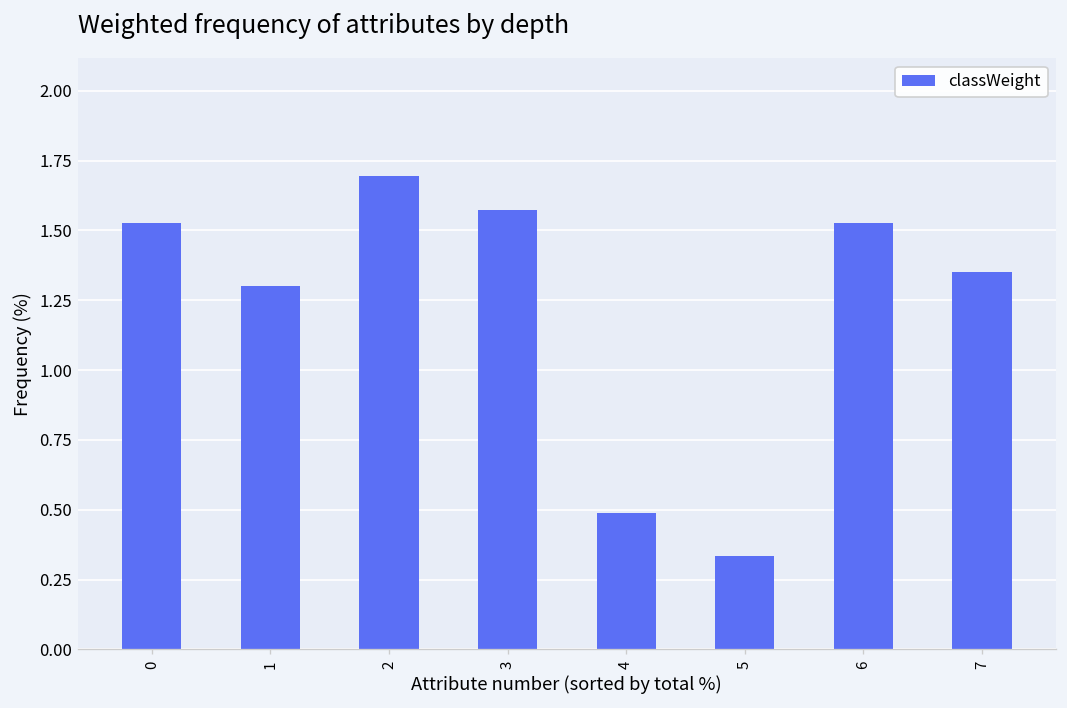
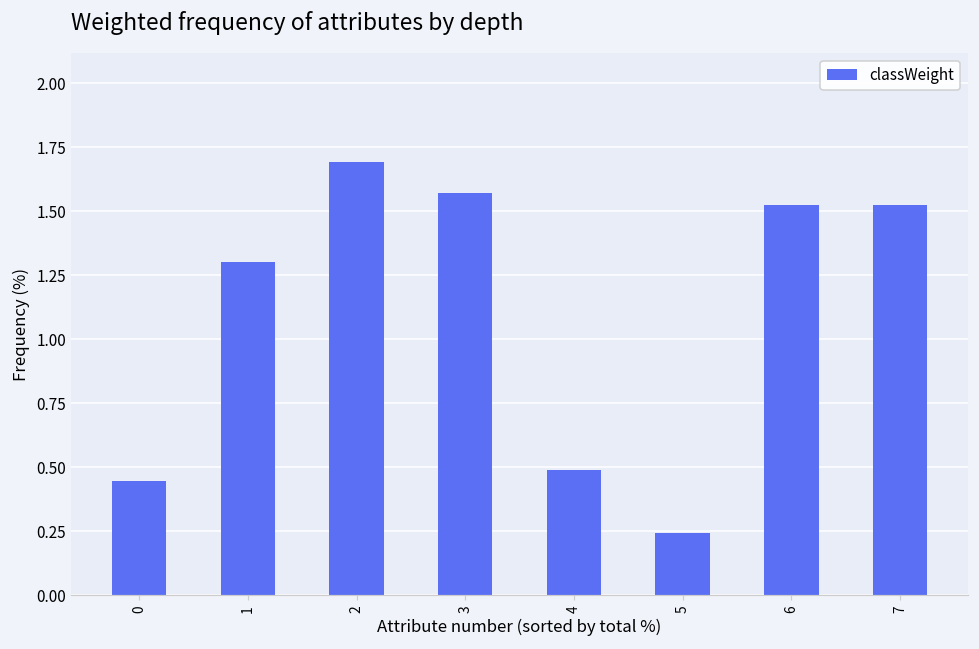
0: 1.53 -> 0.45
5: 0.34 -> 0.24
7: 1.35 -> 1.53
